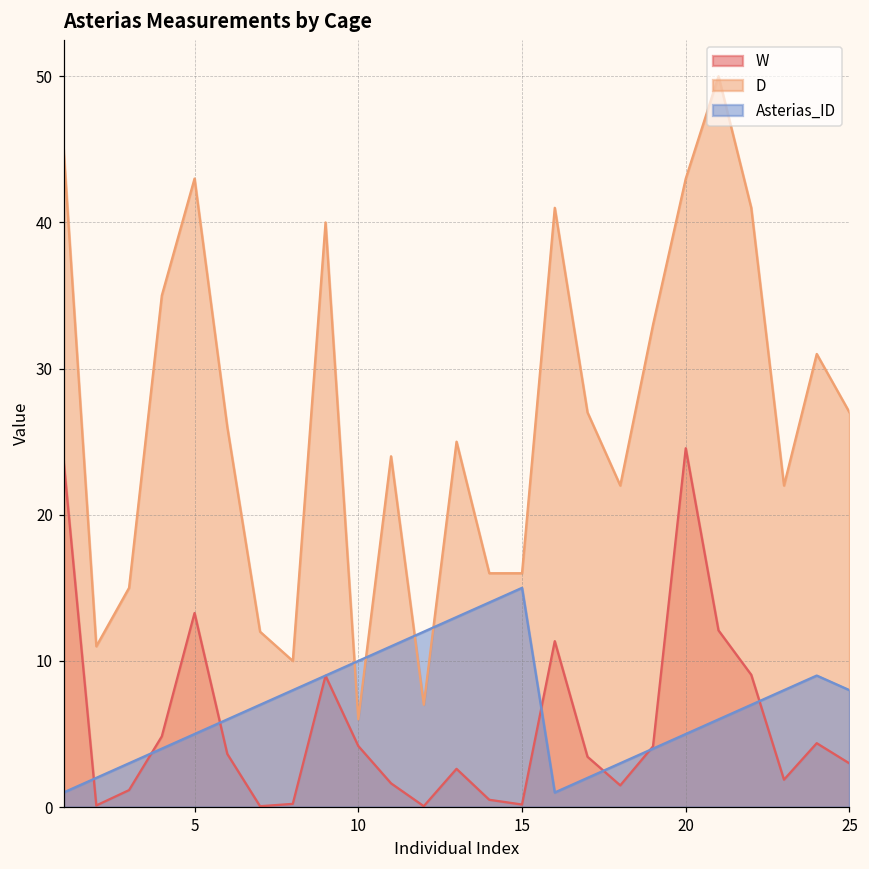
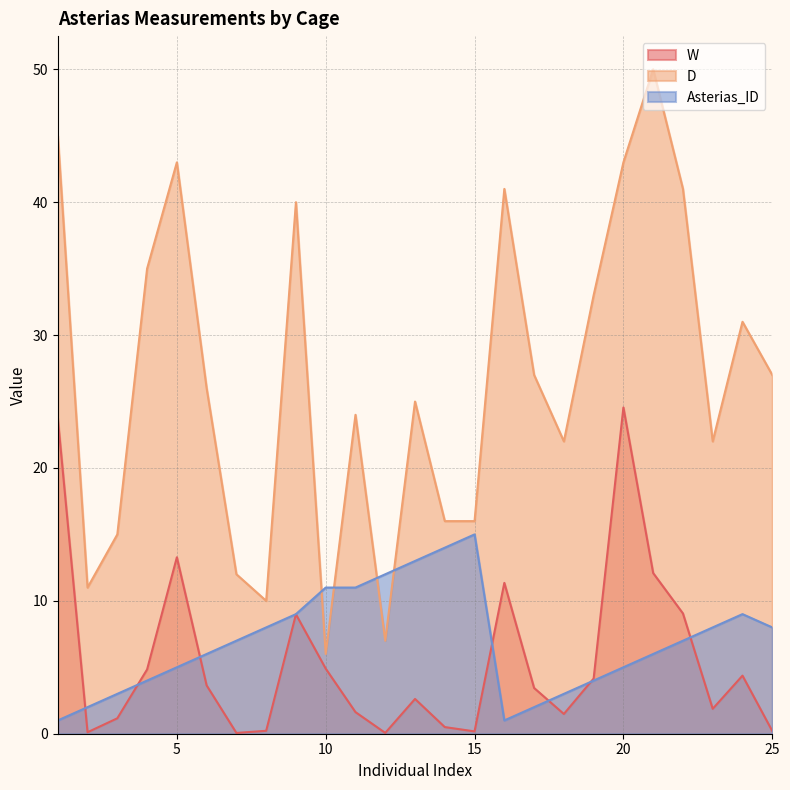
W, 10: 4.2 -> 4.9
Asterias_ID, 10: 10 -> 11
W, 25: 3.0 -> 0.2
